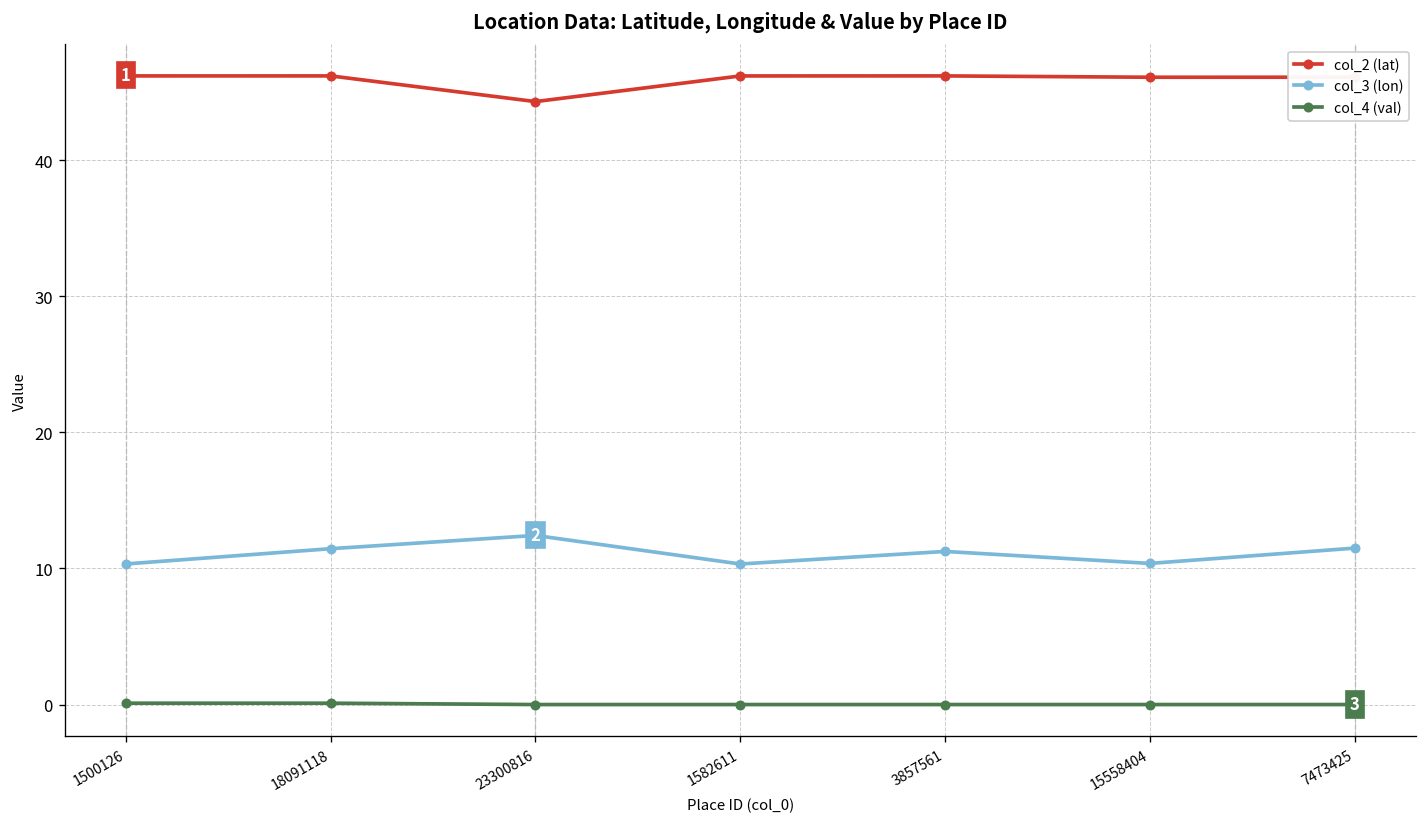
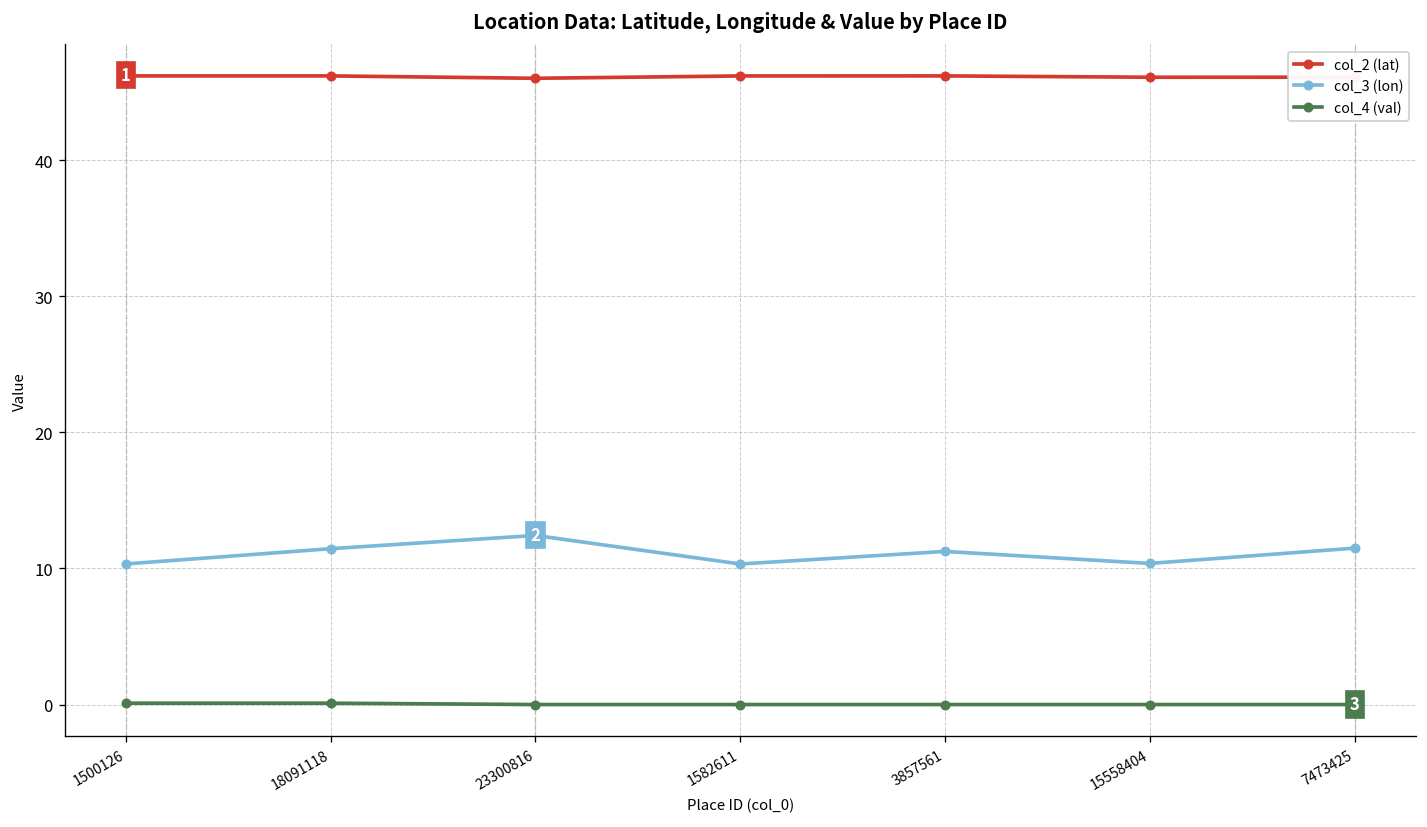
col_2 (lat), 23300816: 44.3 -> 46.0
